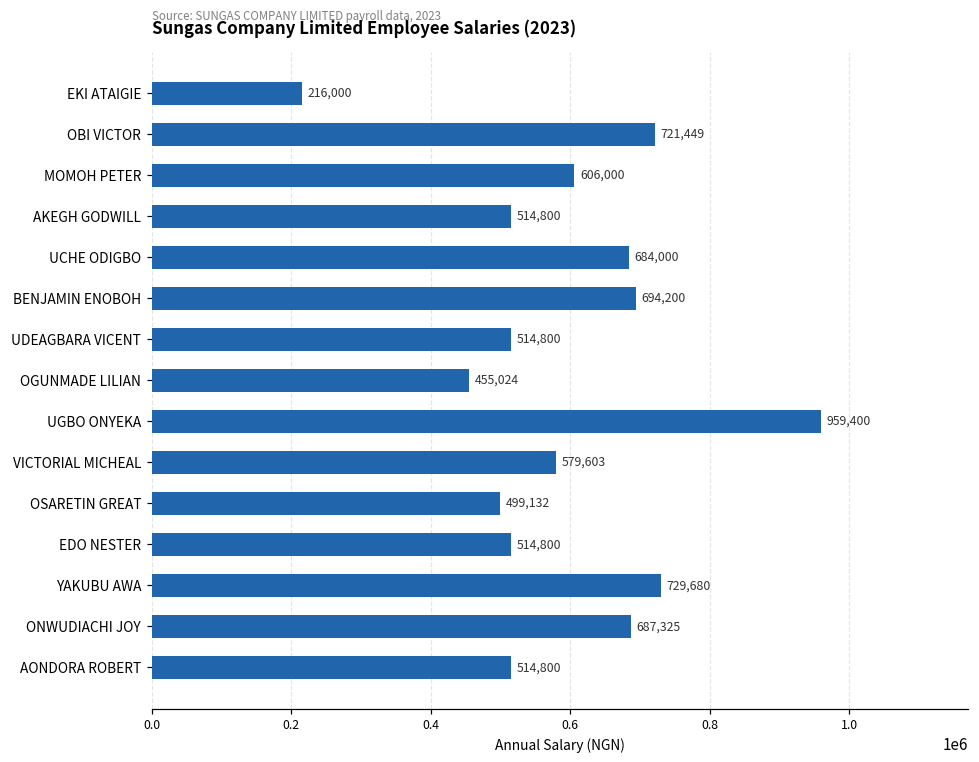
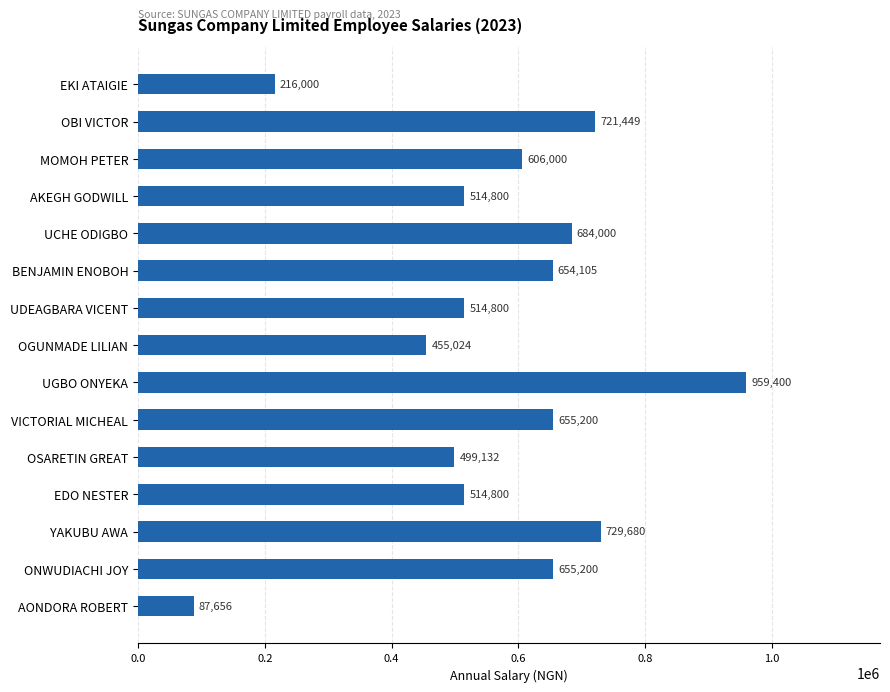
BENJAMIN ENOBOH: 694,200 -> 654,105
VICTORIAL MICHEAL: 579,603 -> 655,200
ONWUDIACHI JOY: 687,325 -> 655,200
AONDORA ROBERT: 514,800 -> 87,656
